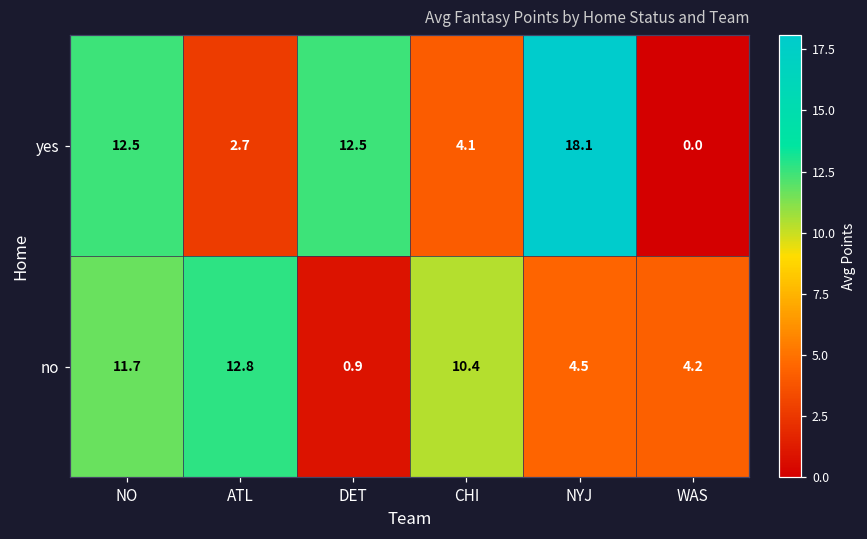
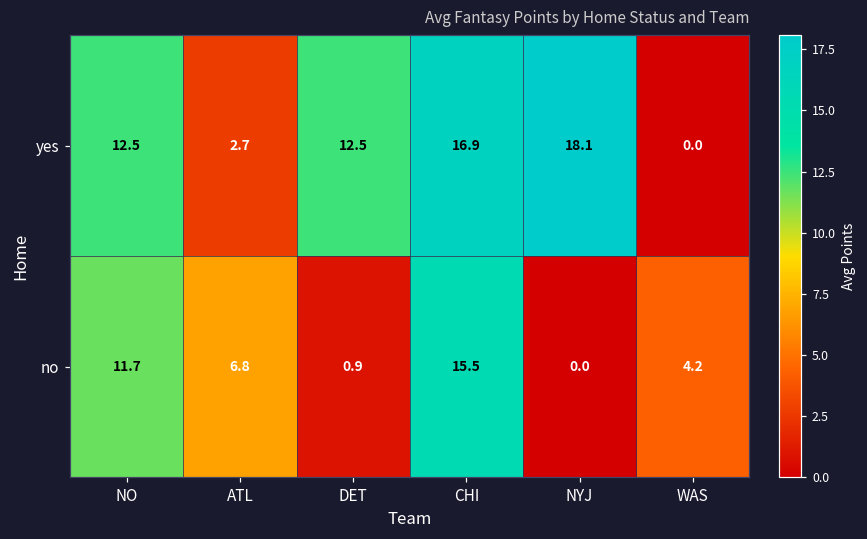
yes, CHI: 4.1 -> 16.9
no, ATL: 12.8 -> 6.8
no, CHI: 10.4 -> 15.5
no, NYJ: 4.5 -> 0.0
